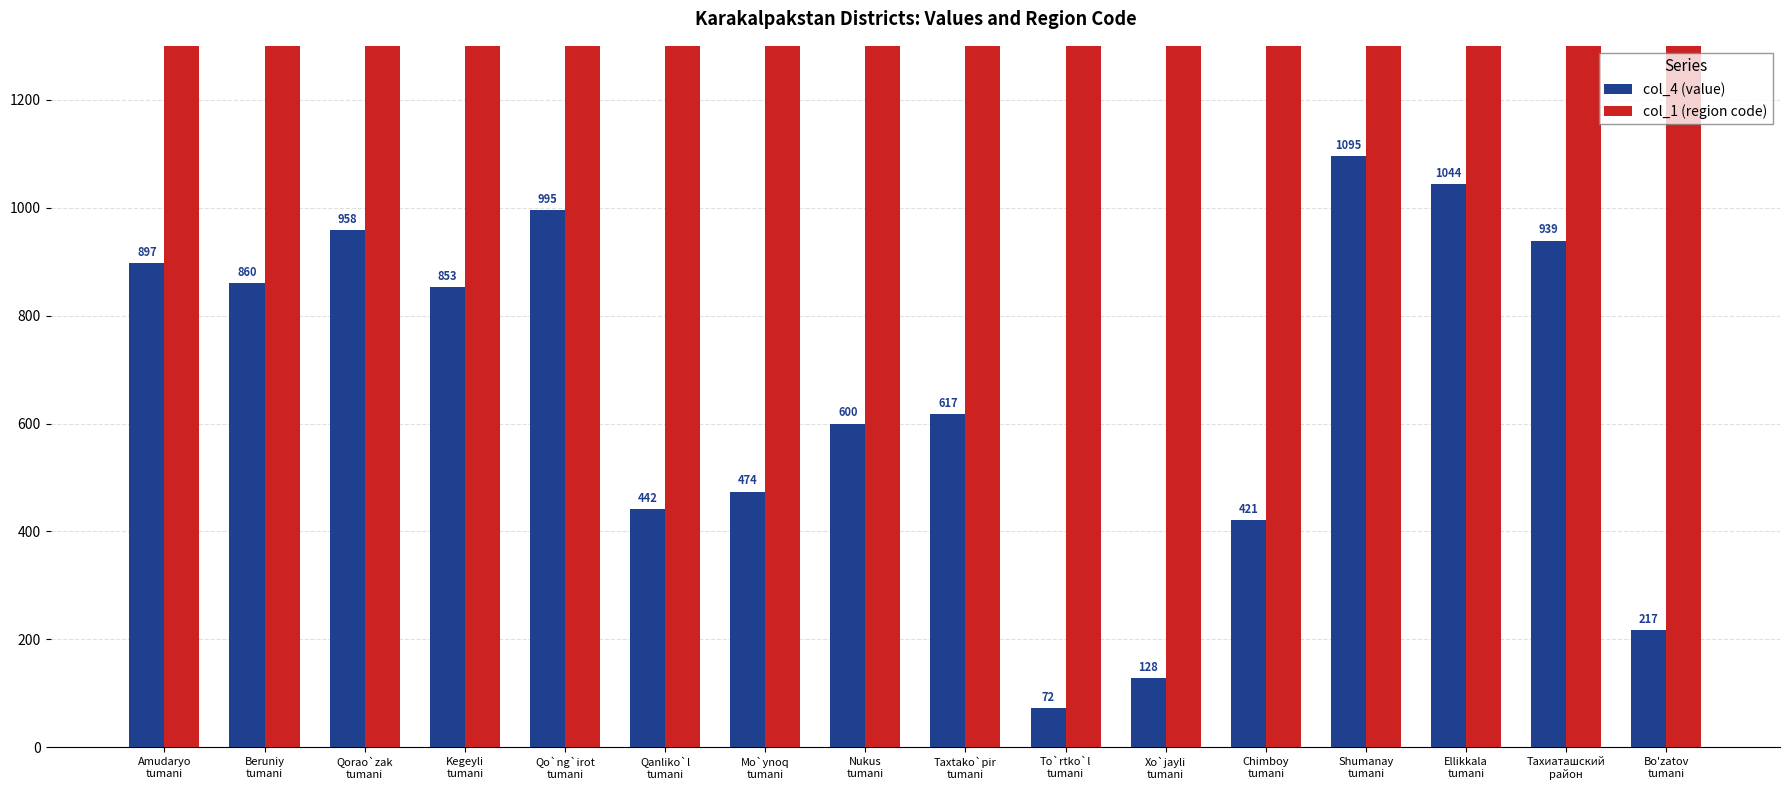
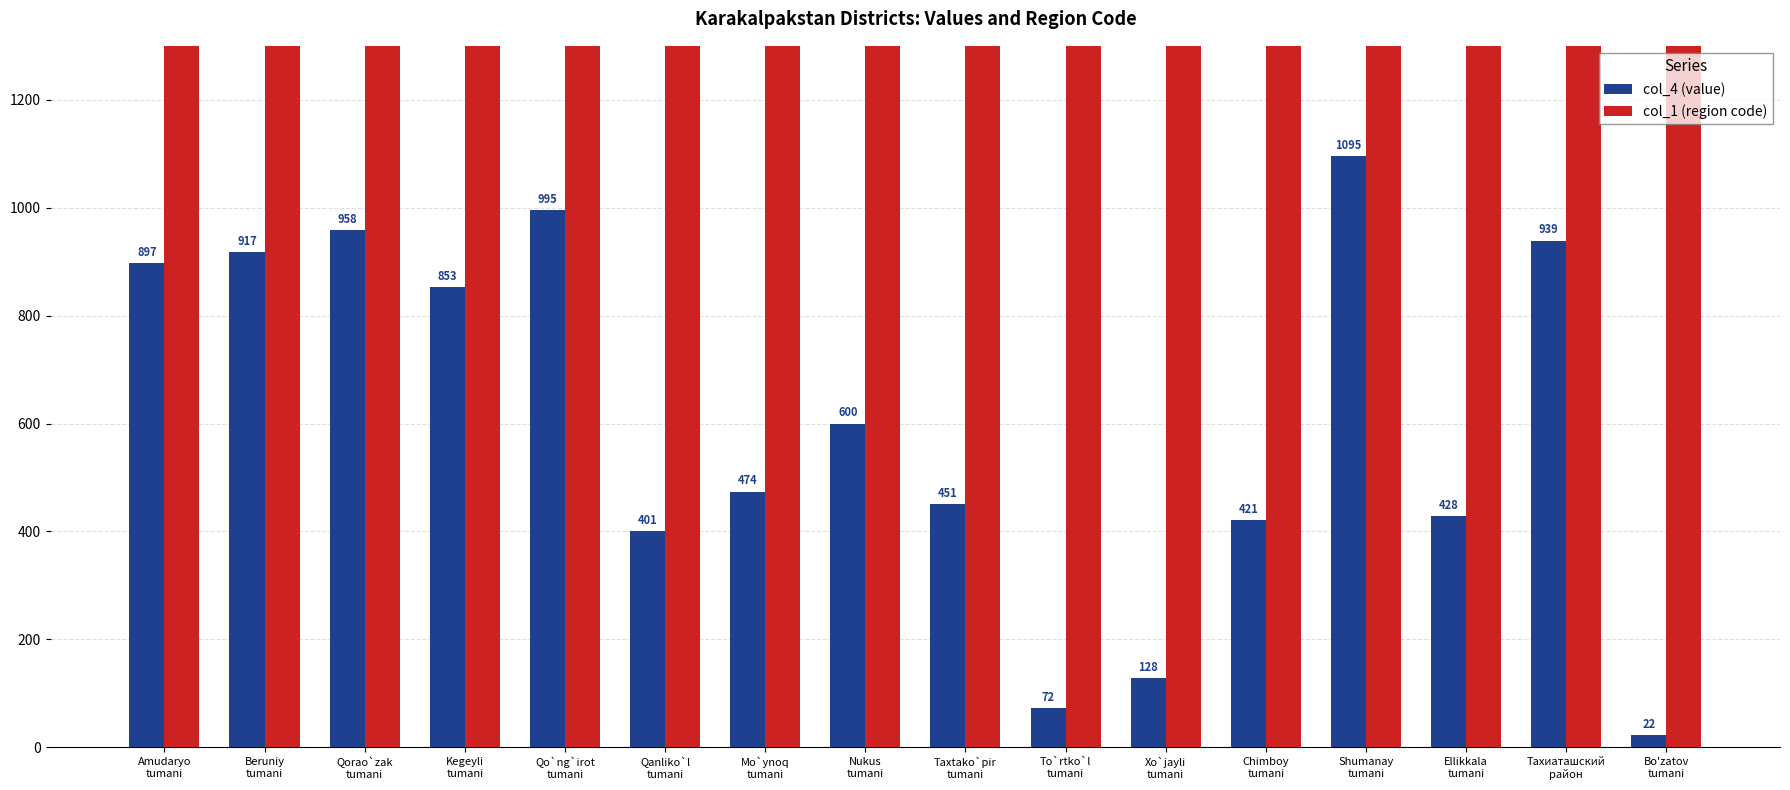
col_4 (value), Beruniy tumani: 860 -> 917
col_4 (value), Qanliko`l tumani: 442 -> 401
col_4 (value), Taxtako`pir tumani: 617 -> 451
col_4 (value), Ellikkala tumani: 1044 -> 428
col_4 (value), Bo'zatov tumani: 217 -> 22
